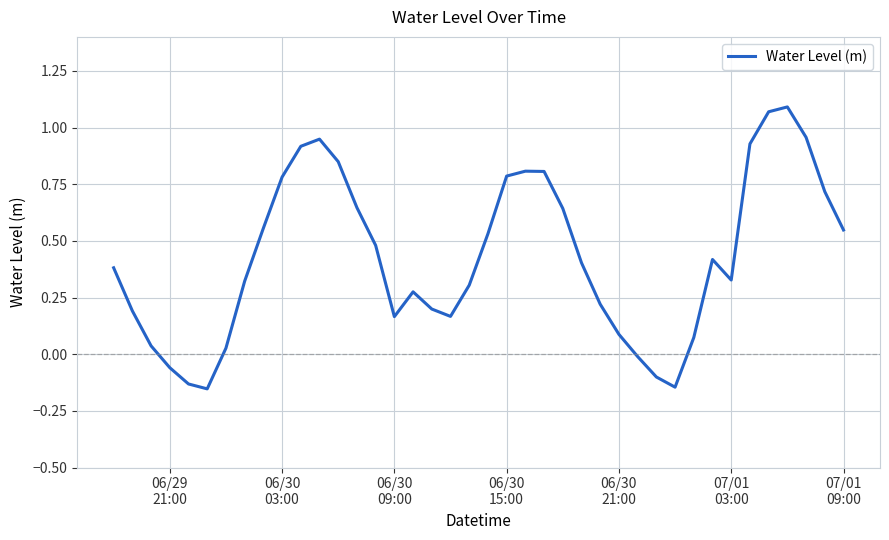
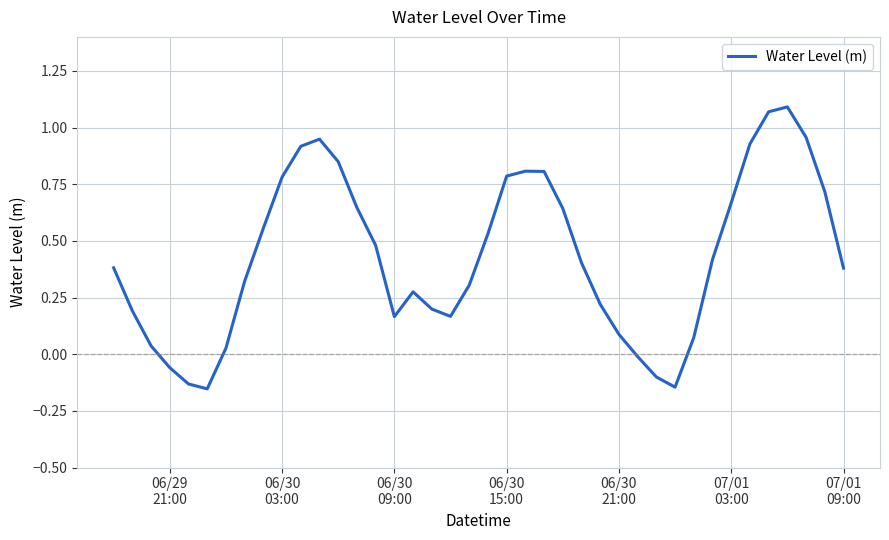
07/01 03:00: 0.33 -> 0.67
07/01 09:00: 0.55 -> 0.38
